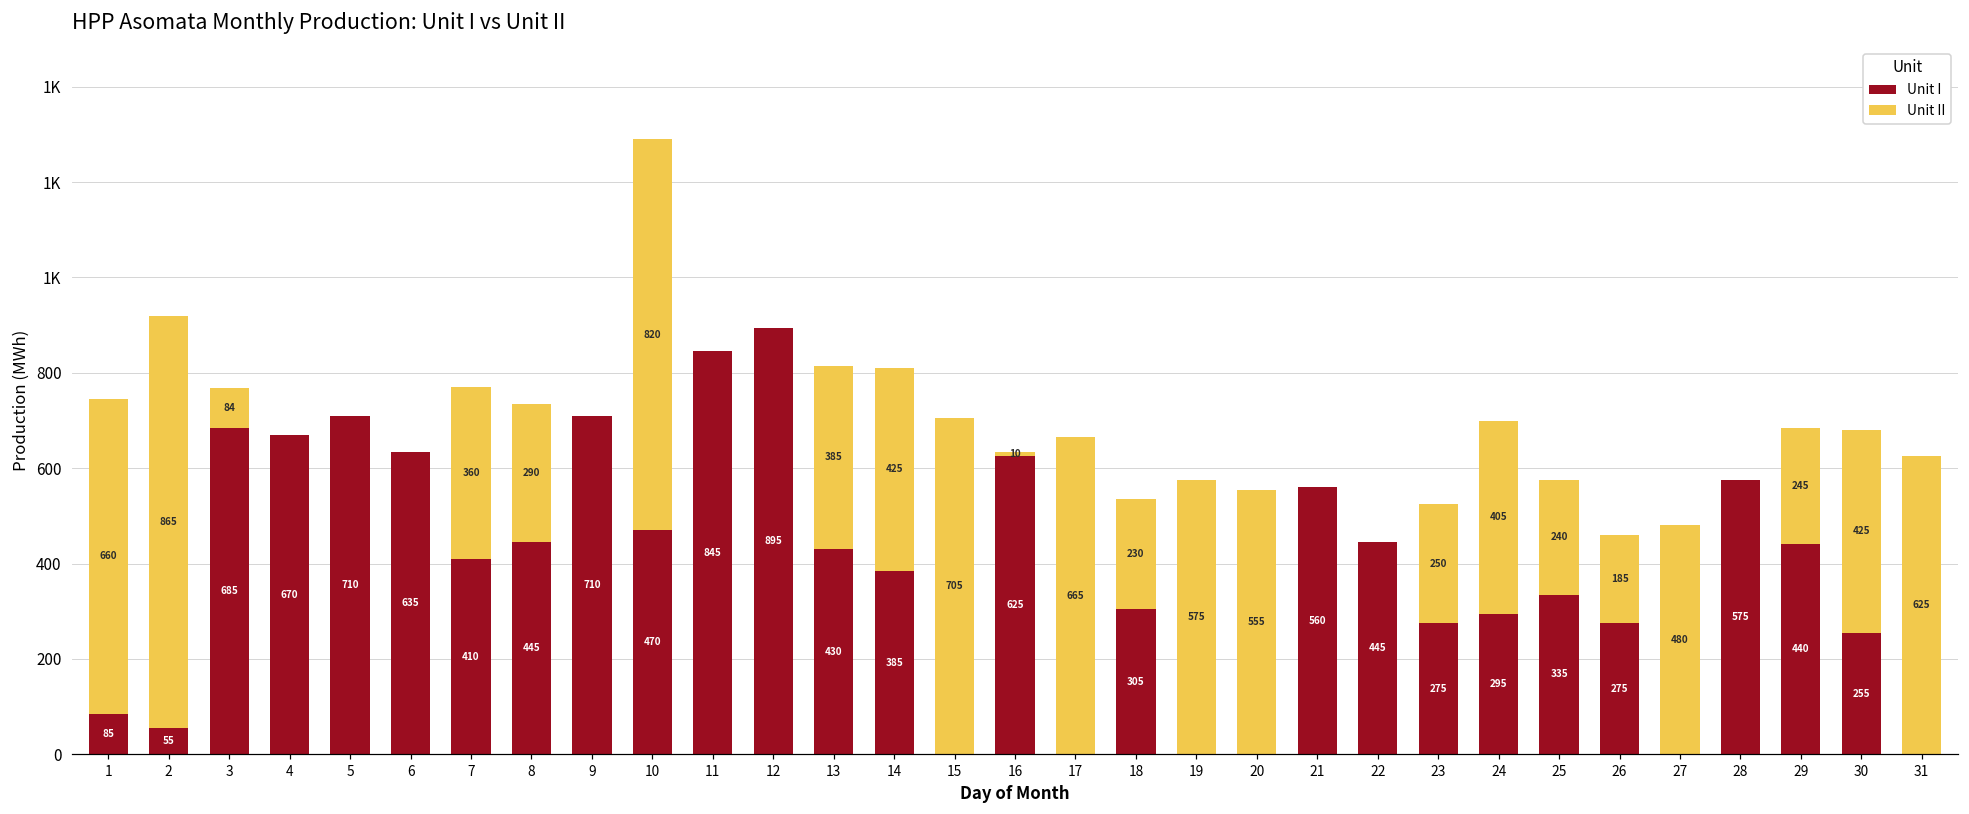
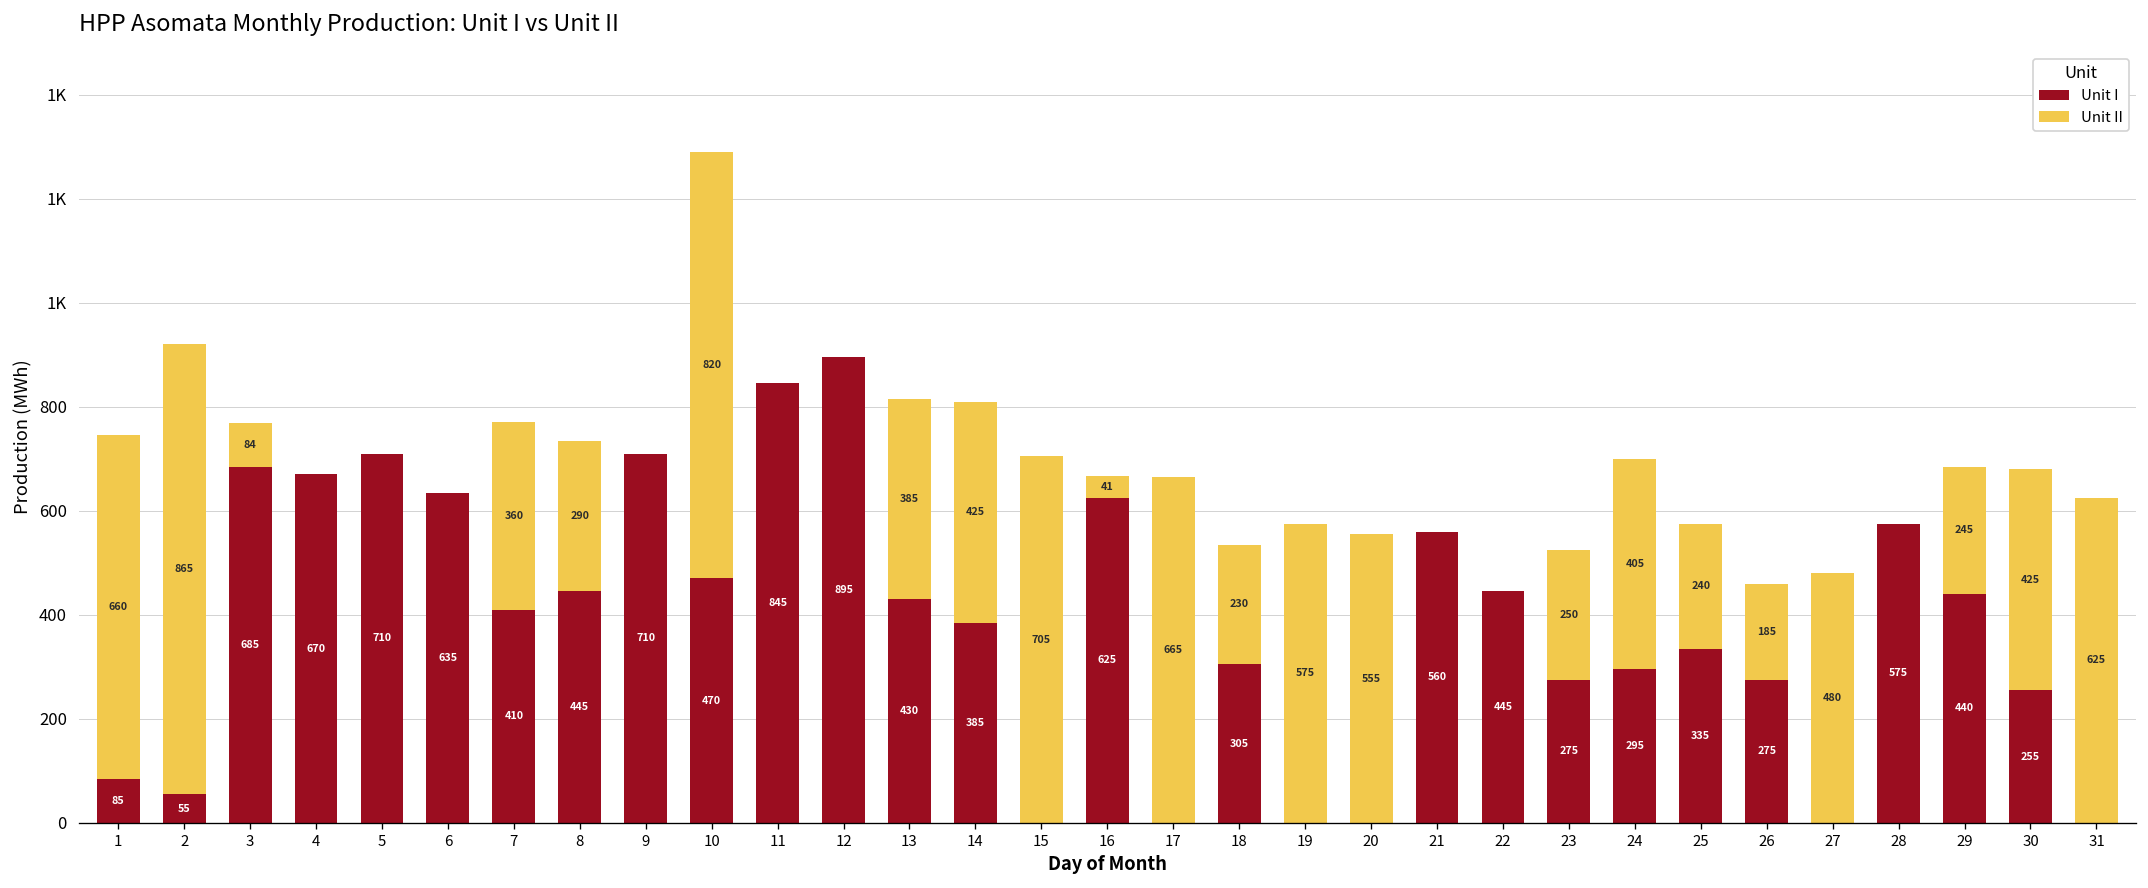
Unit II, 16: 10 -> 41
